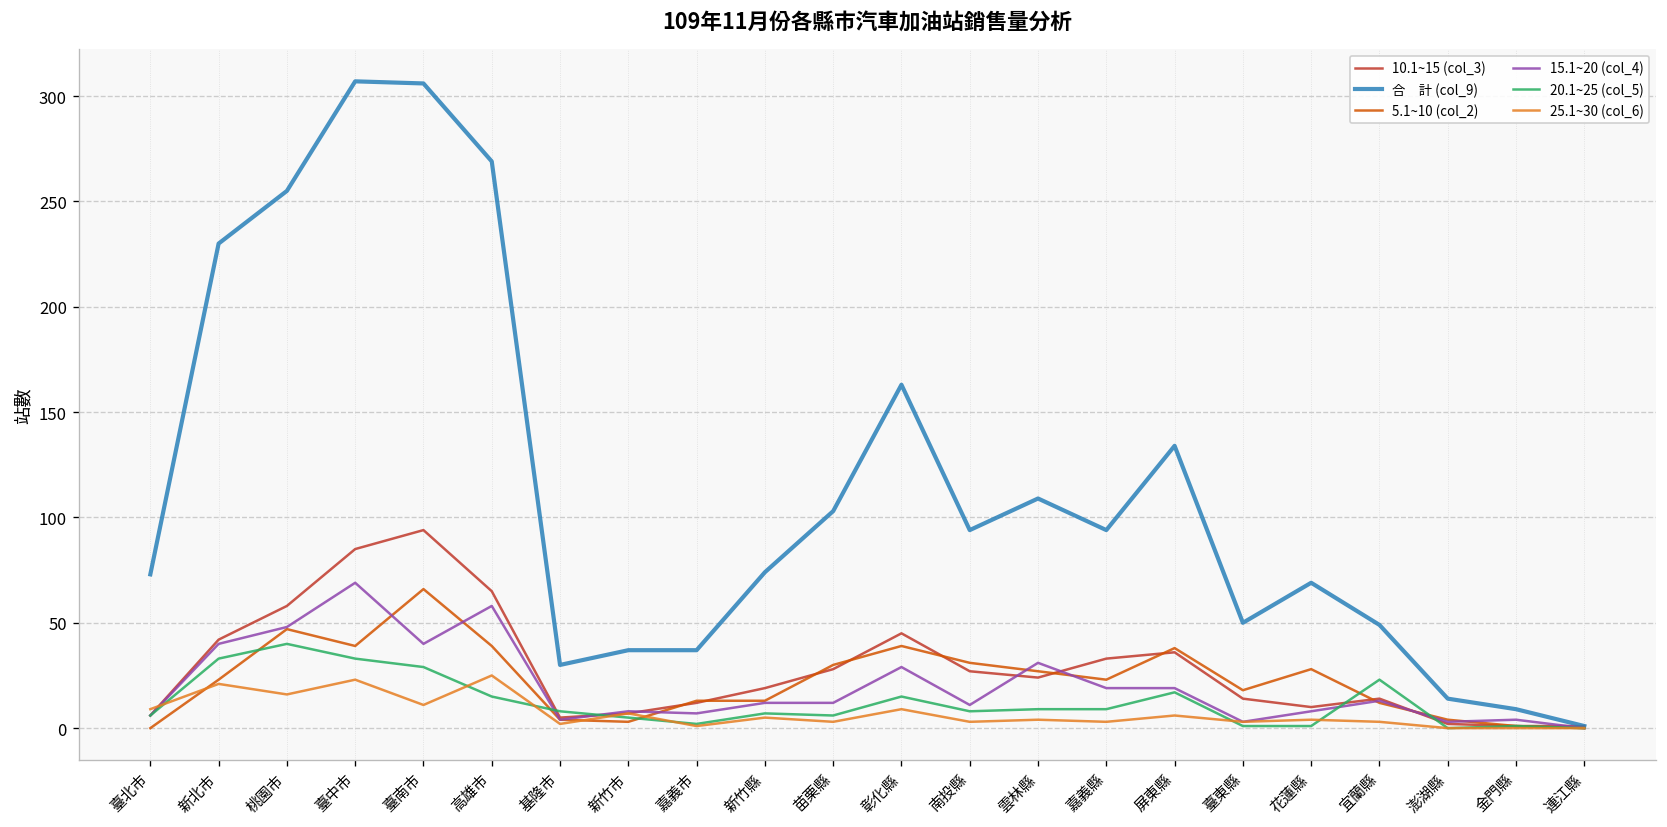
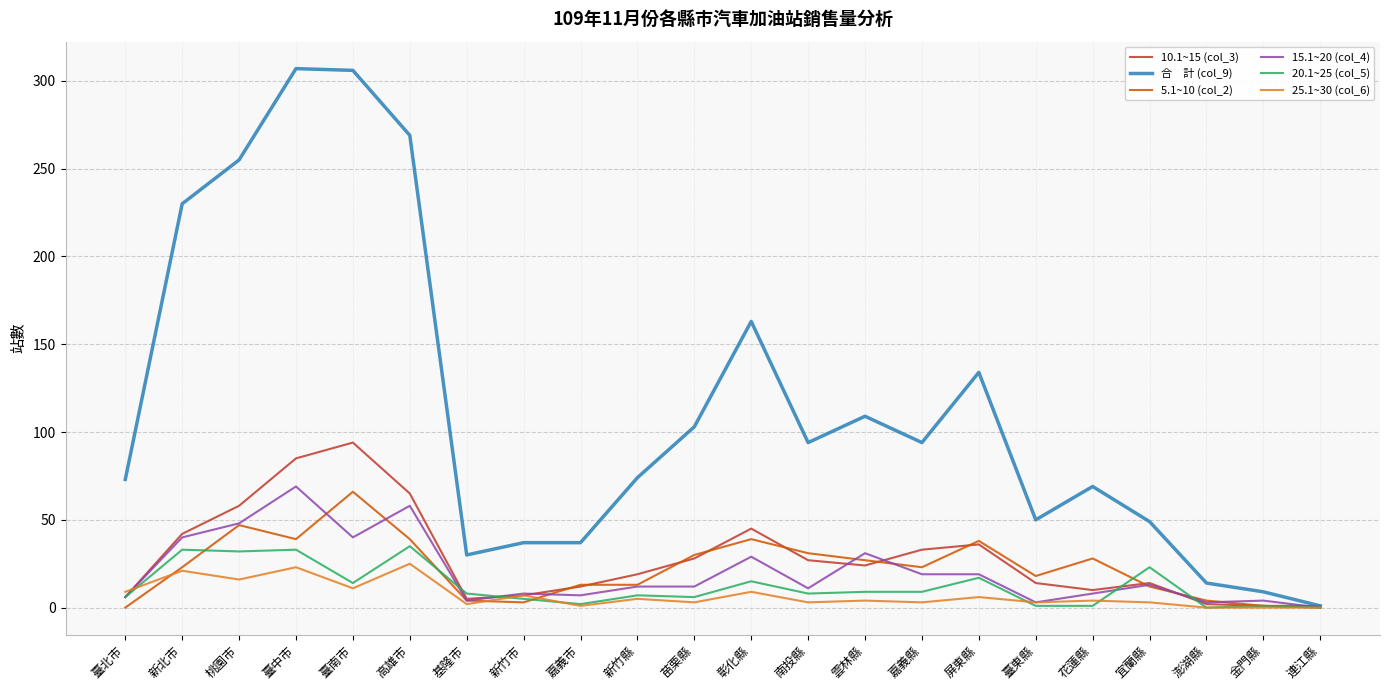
20.1~25 (col_5), 桃園市: 40 -> 32
20.1~25 (col_5), 臺南市: 29 -> 14
20.1~25 (col_5), 高雄市: 15 -> 35
